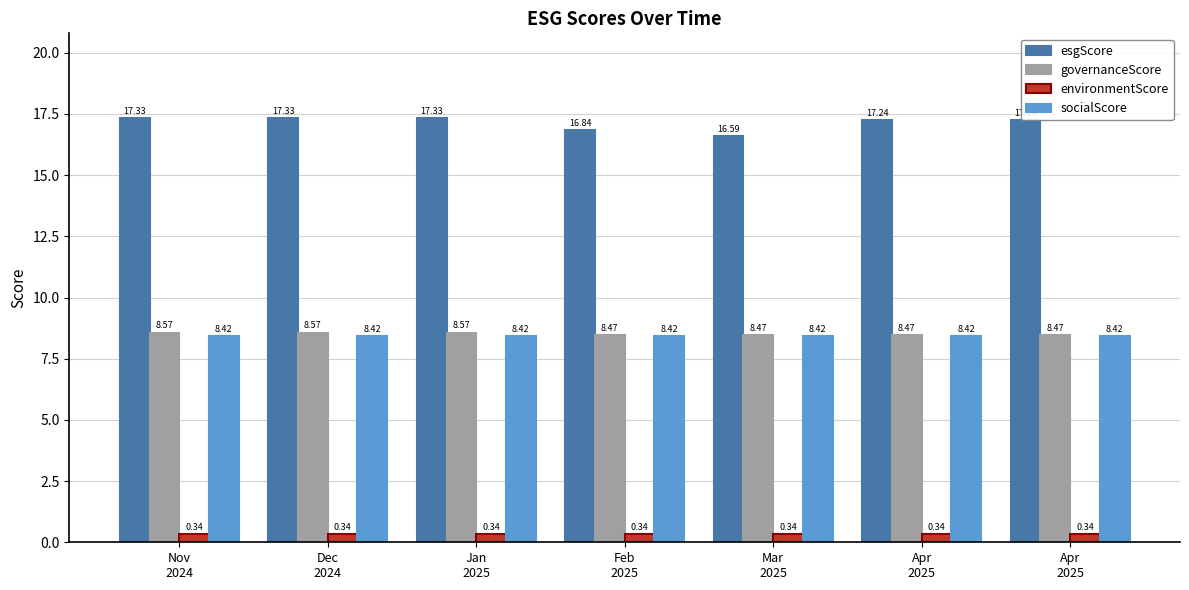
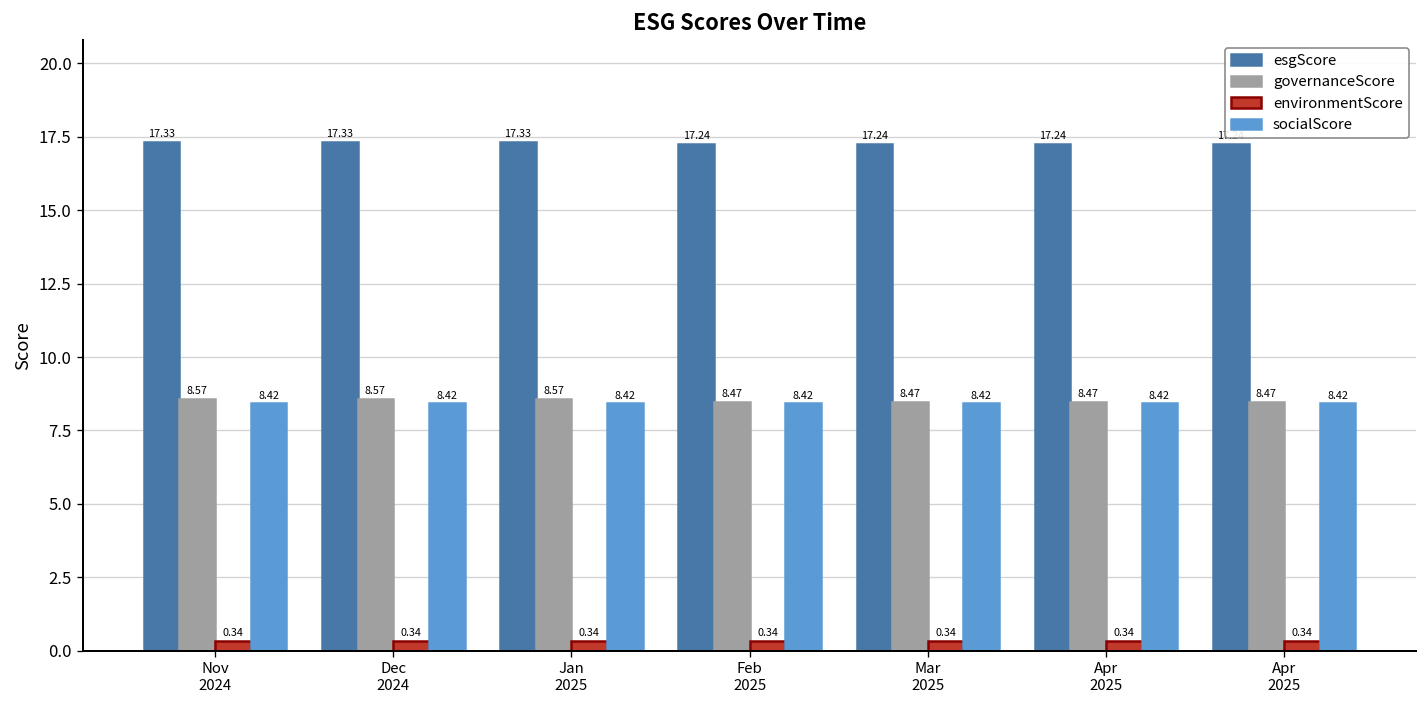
esgScore, Feb 2025: 16.84 -> 17.24
esgScore, Mar 2025: 16.59 -> 17.24
